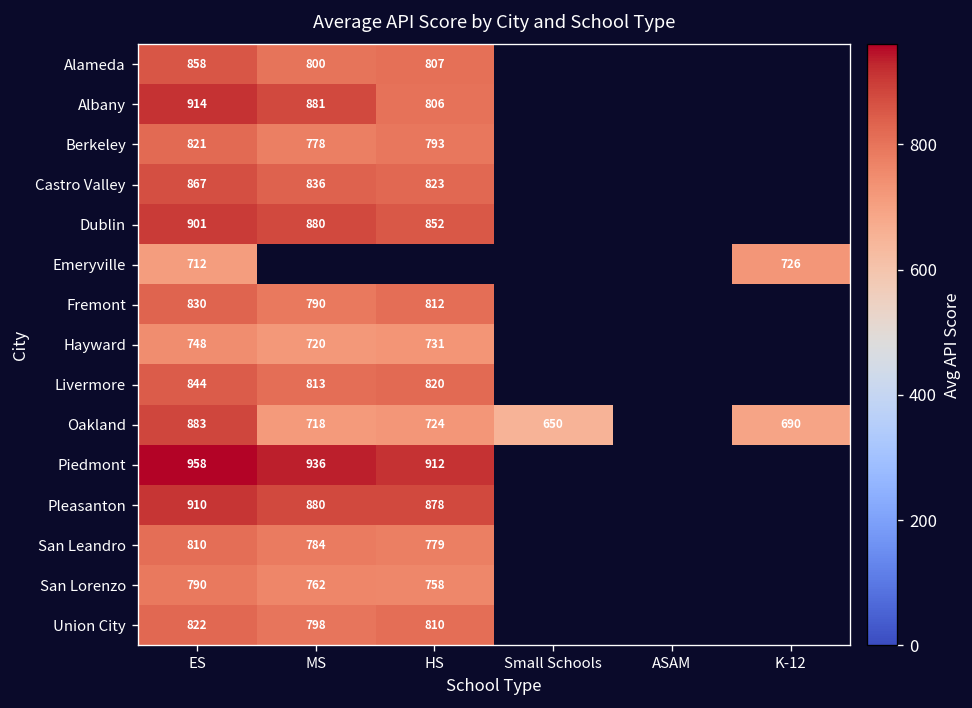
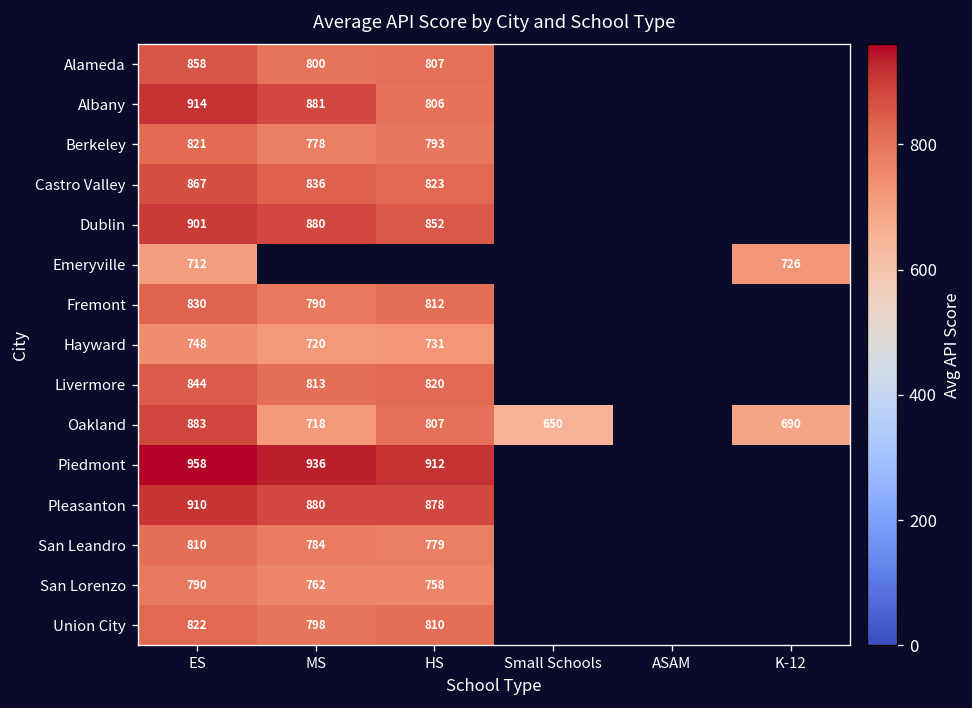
Oakland, HS: 724 -> 807
